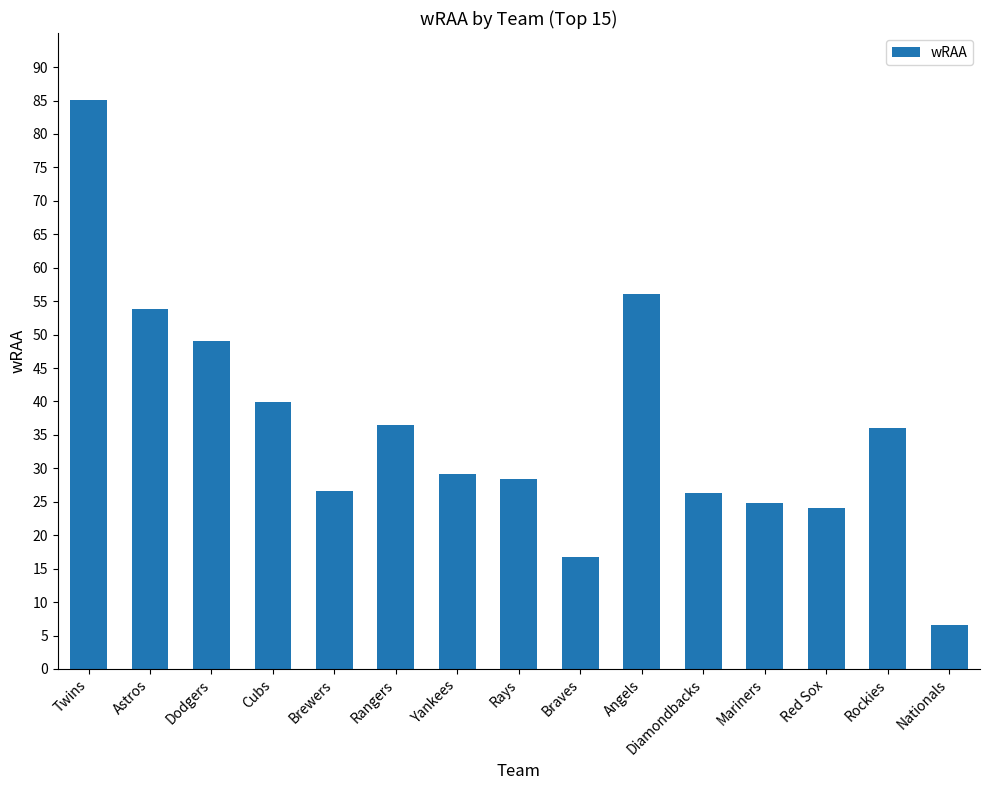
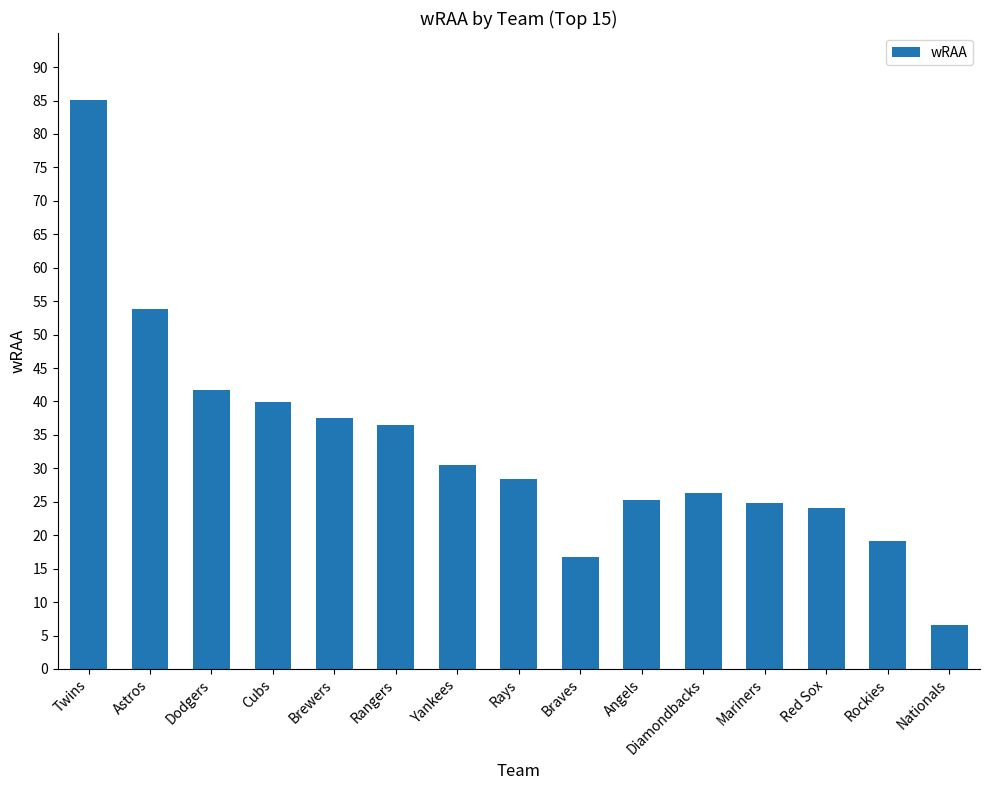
Dodgers: 49 -> 42
Brewers: 27 -> 38
Yankees: 29 -> 31
Angels: 56 -> 25
Rockies: 36 -> 19
